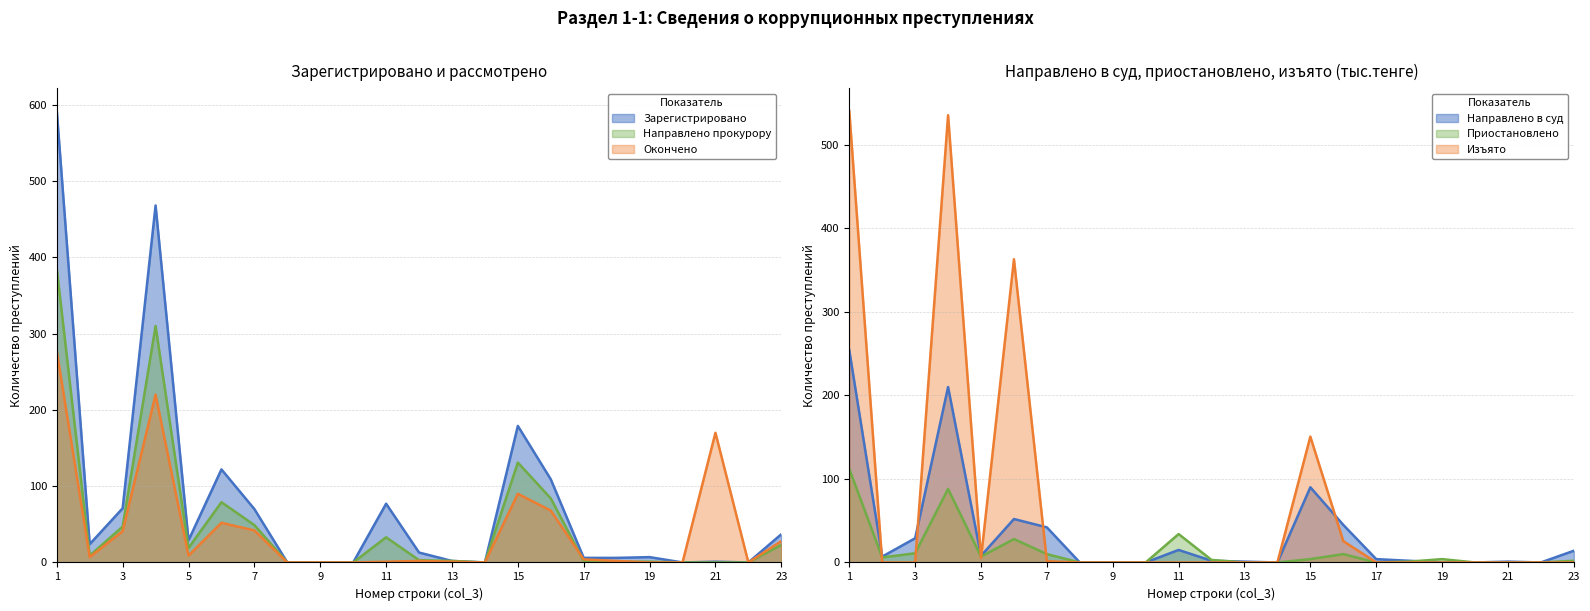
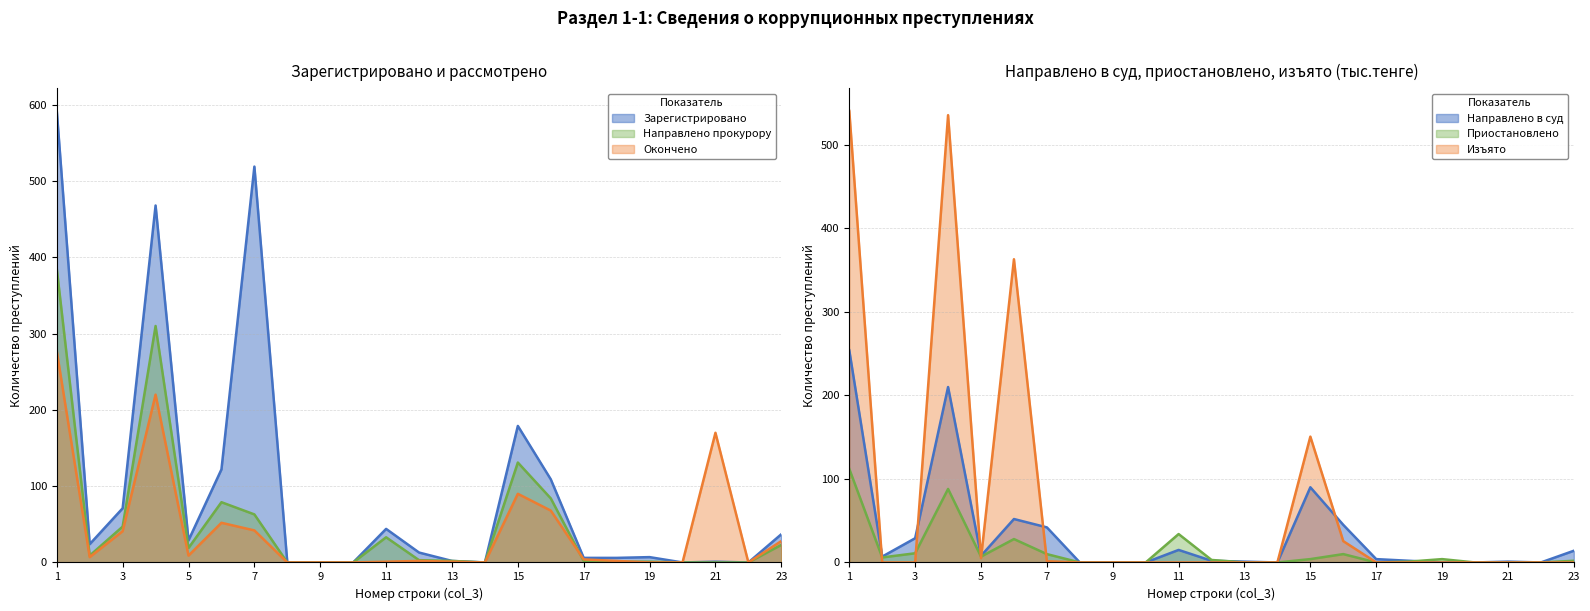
Зарегистрировано и рассмотрено, Зарегистрировано, 7: 70 -> 520
Зарегистрировано и рассмотрено, Направлено прокурору, 7: 50 -> 60
Зарегистрировано и рассмотрено, Зарегистрировано, 11: 80 -> 40
